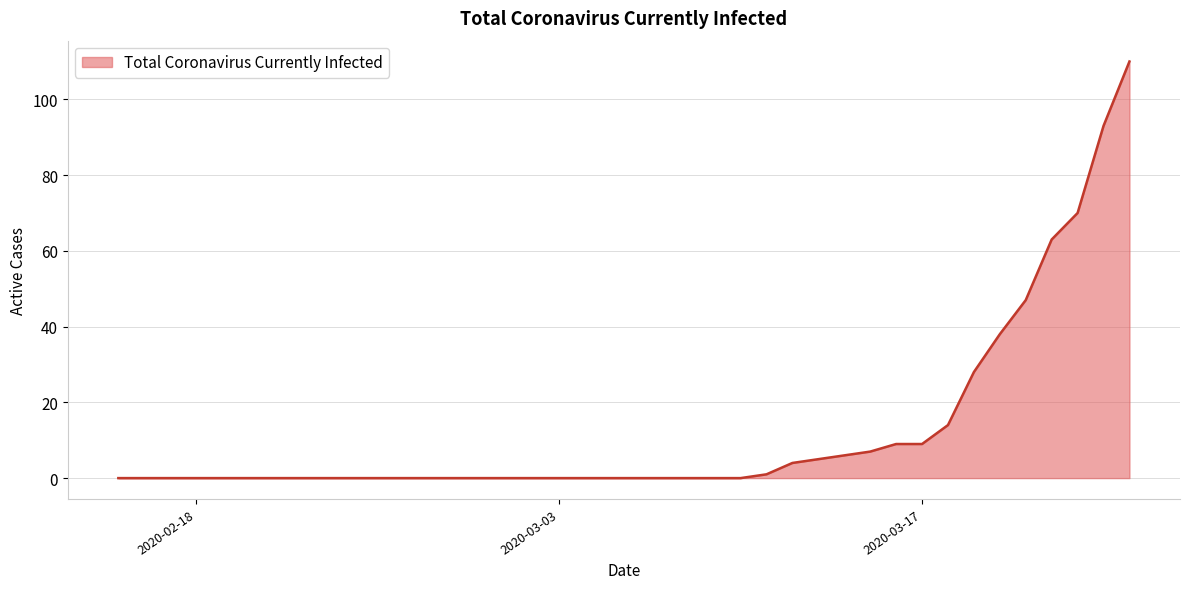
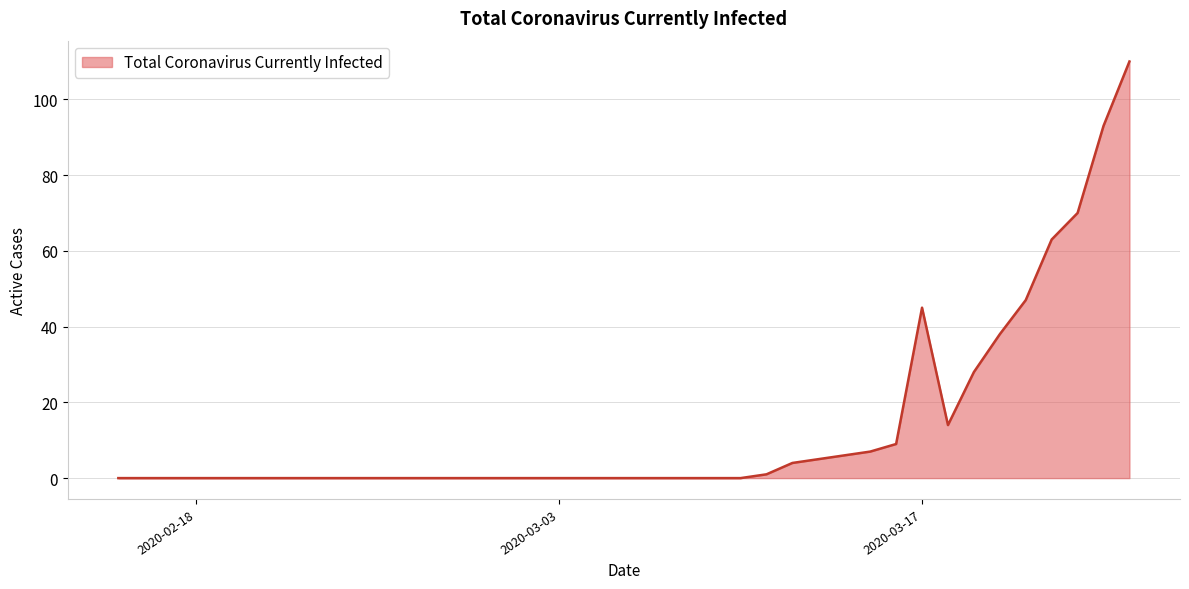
2020-03-17: 9 -> 45
